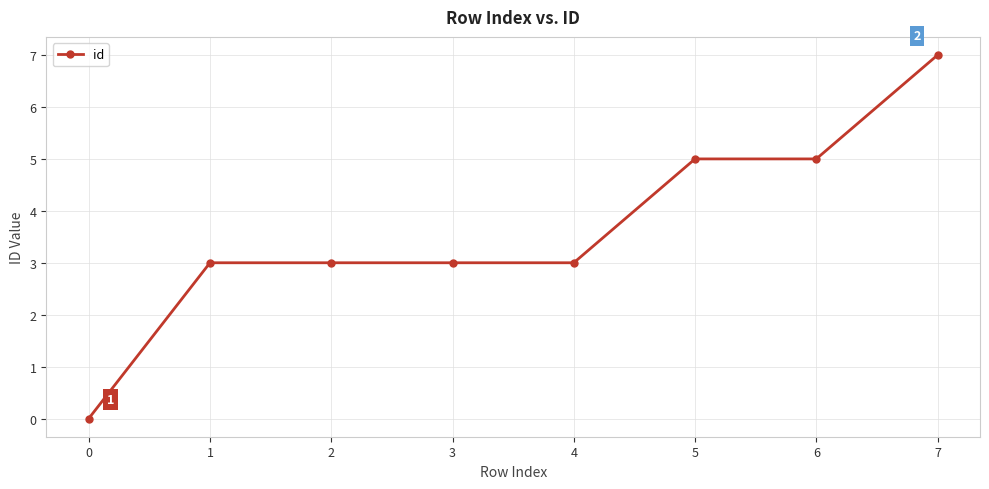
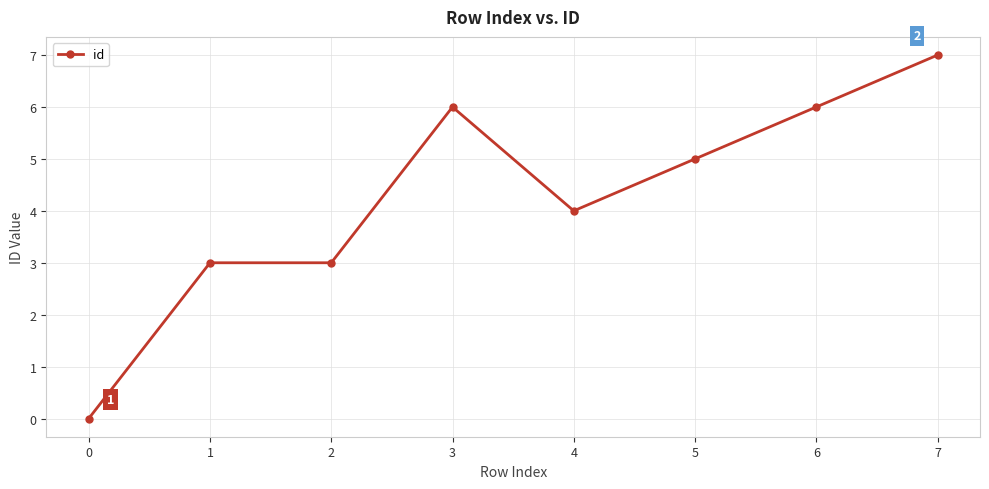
3: 3 -> 6
4: 3 -> 4
6: 5 -> 6
